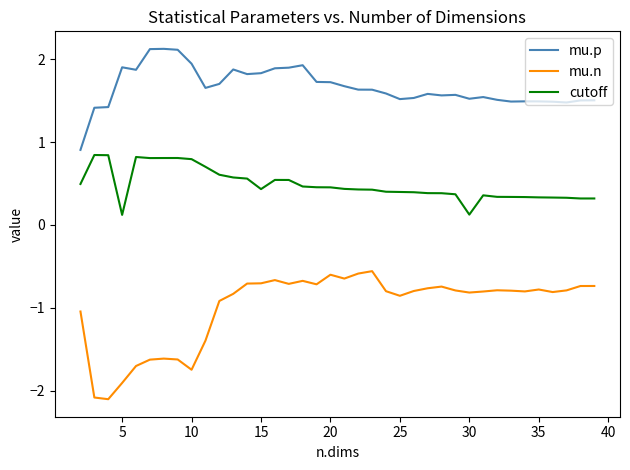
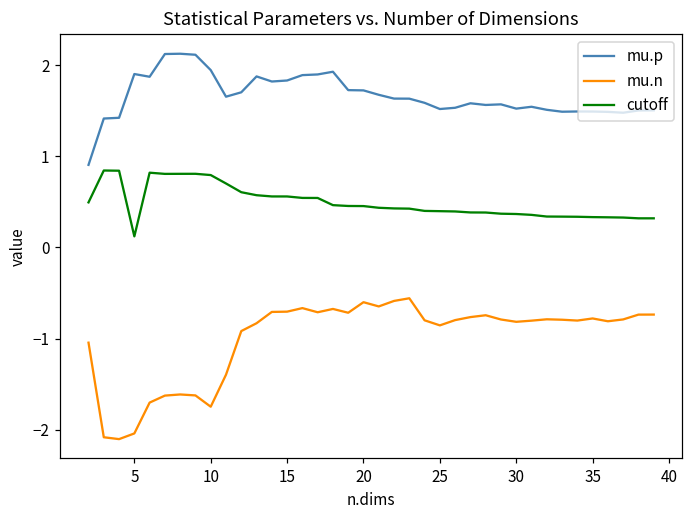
mu.n, 5: -1.9 -> -2.0
cutoff, 15: 0.4 -> 0.6
cutoff, 30: 0.1 -> 0.4
